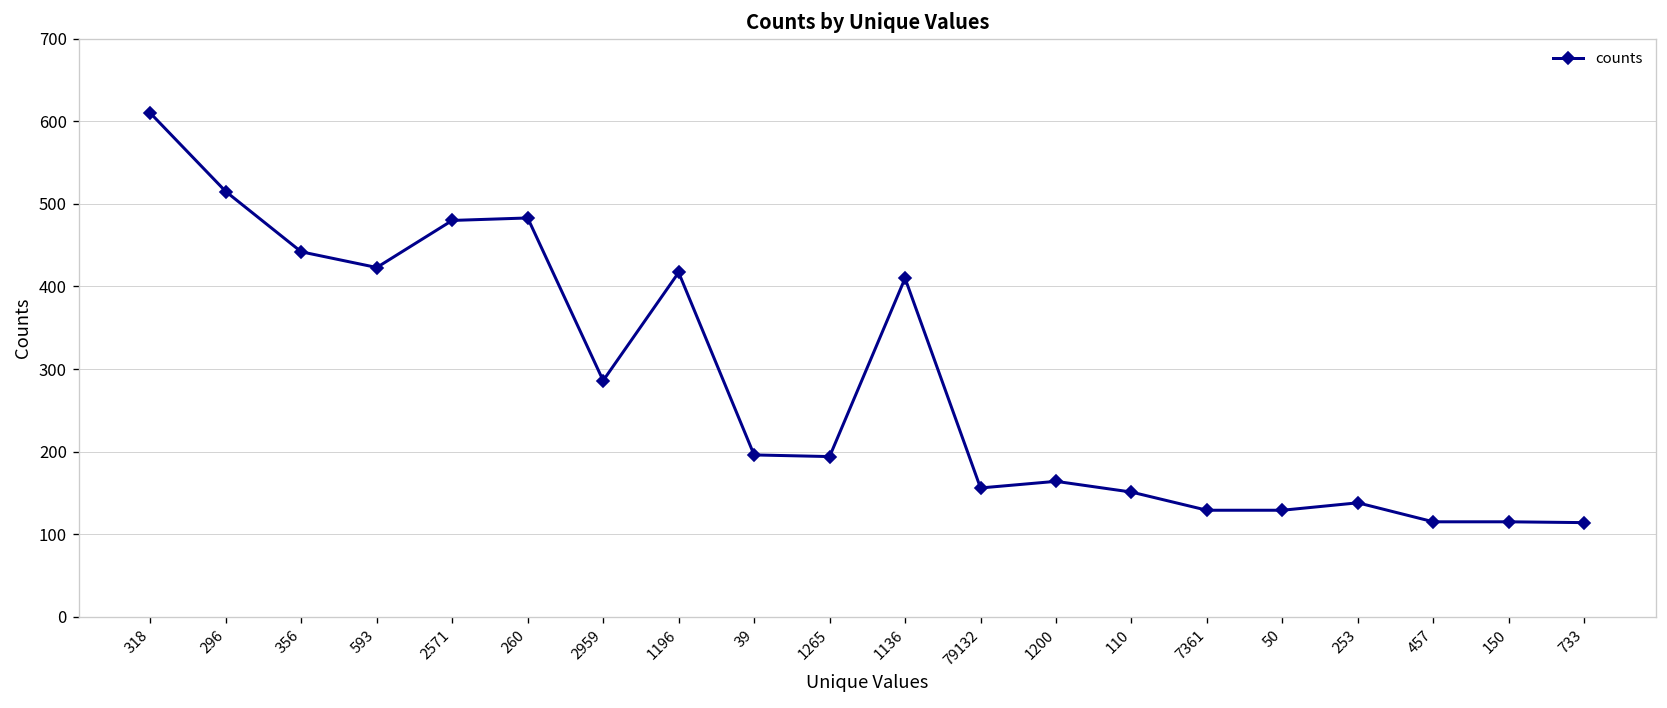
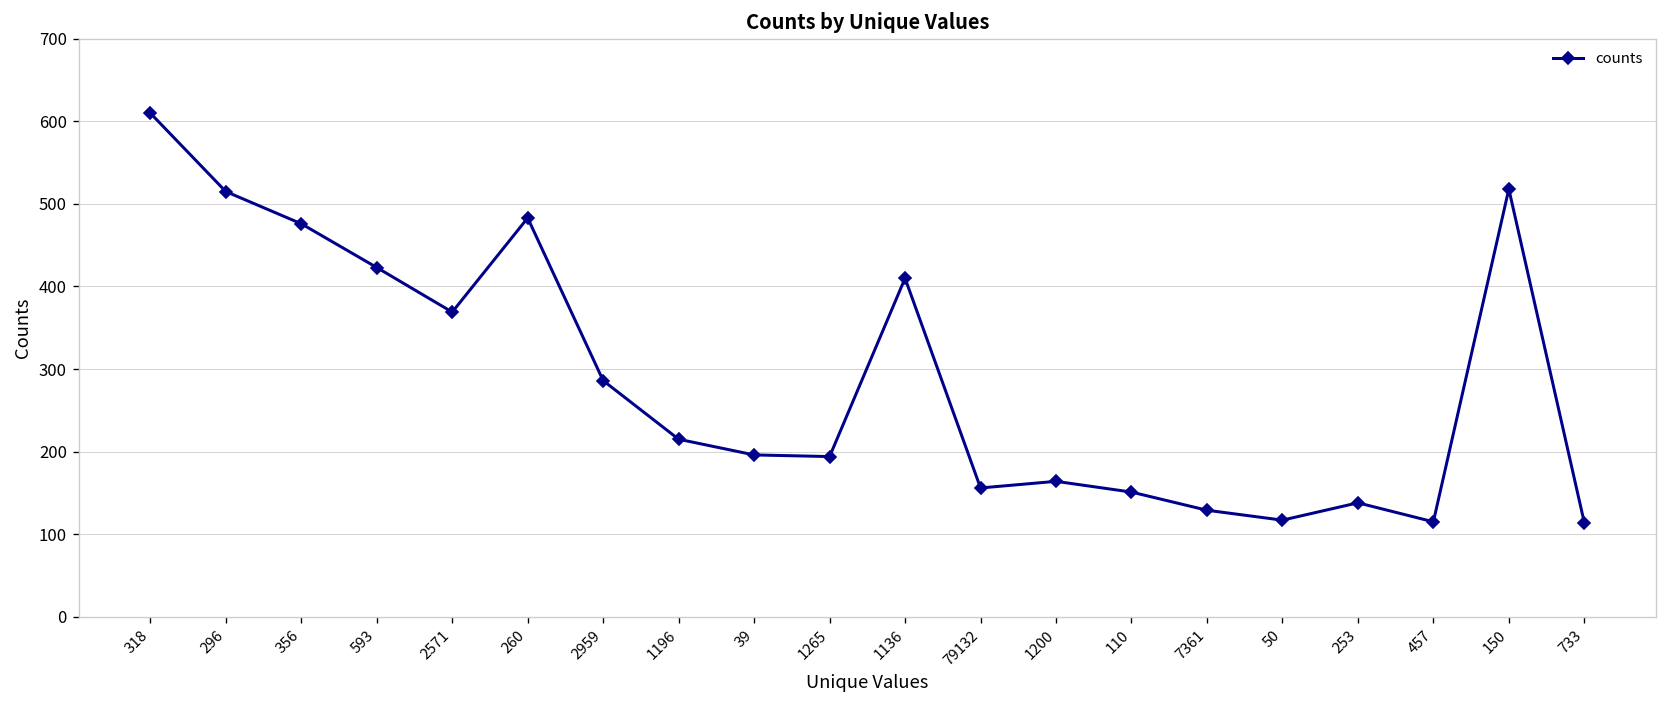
356: 440 -> 480
2571: 480 -> 370
1196: 420 -> 220
50: 130 -> 120
150: 120 -> 520
